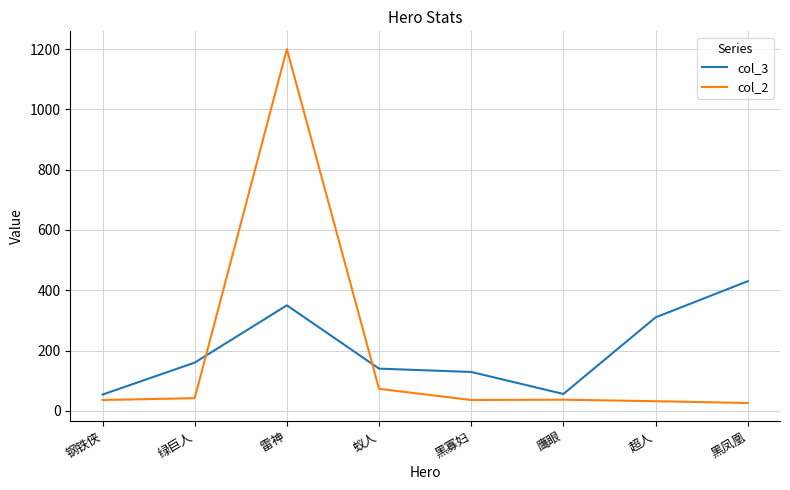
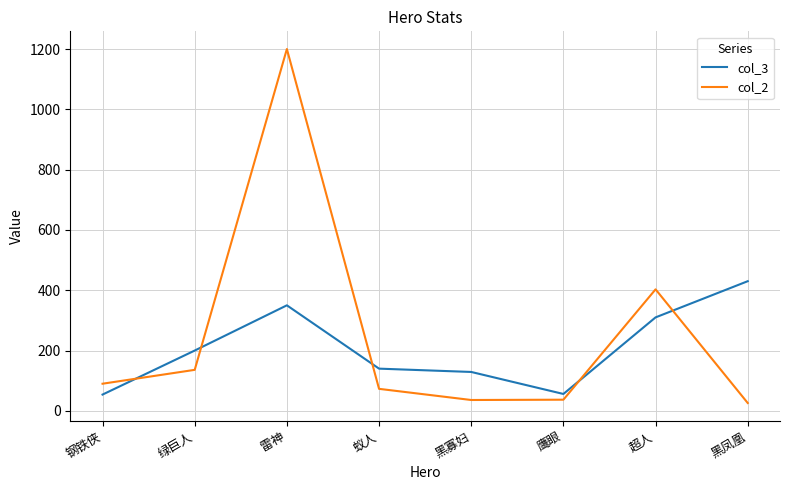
col_2, 钢铁侠: 40 -> 90
col_3, 绿巨人: 160 -> 200
col_2, 绿巨人: 40 -> 140
col_2, 超人: 30 -> 400
